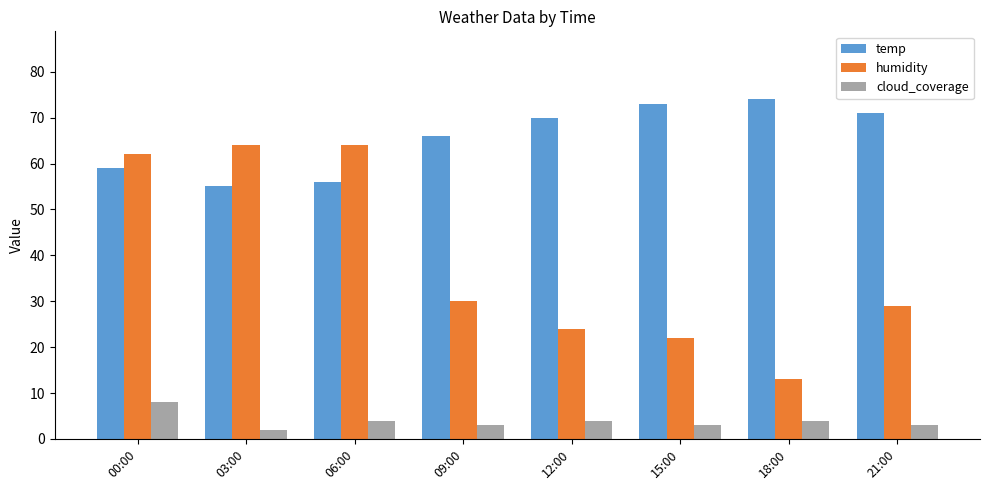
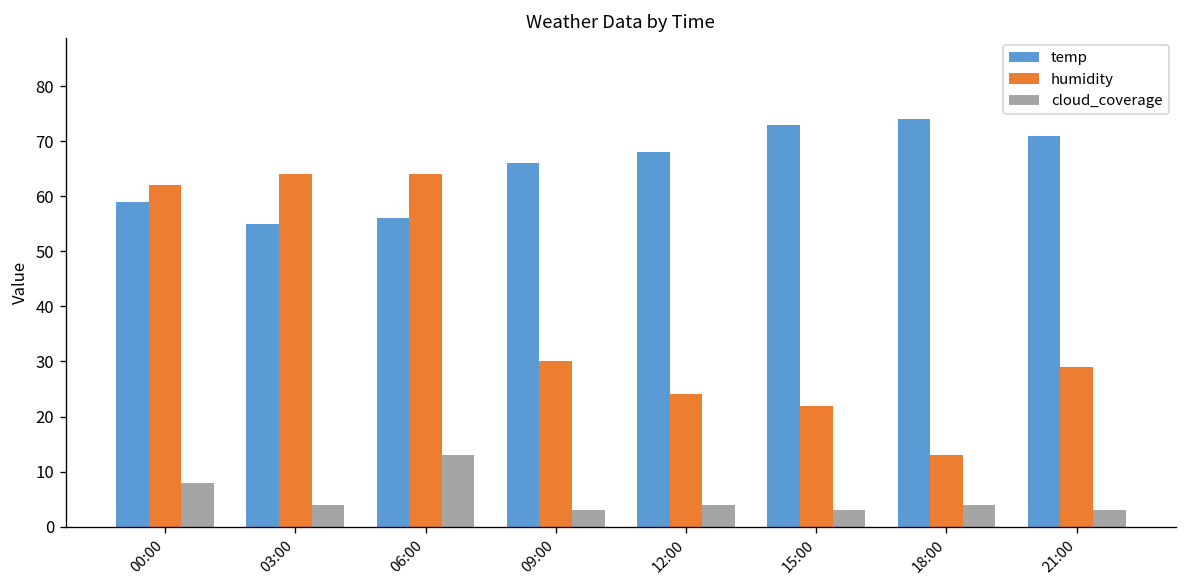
cloud_coverage, 03:00: 2 -> 4
cloud_coverage, 06:00: 4 -> 13
temp, 12:00: 70 -> 68
